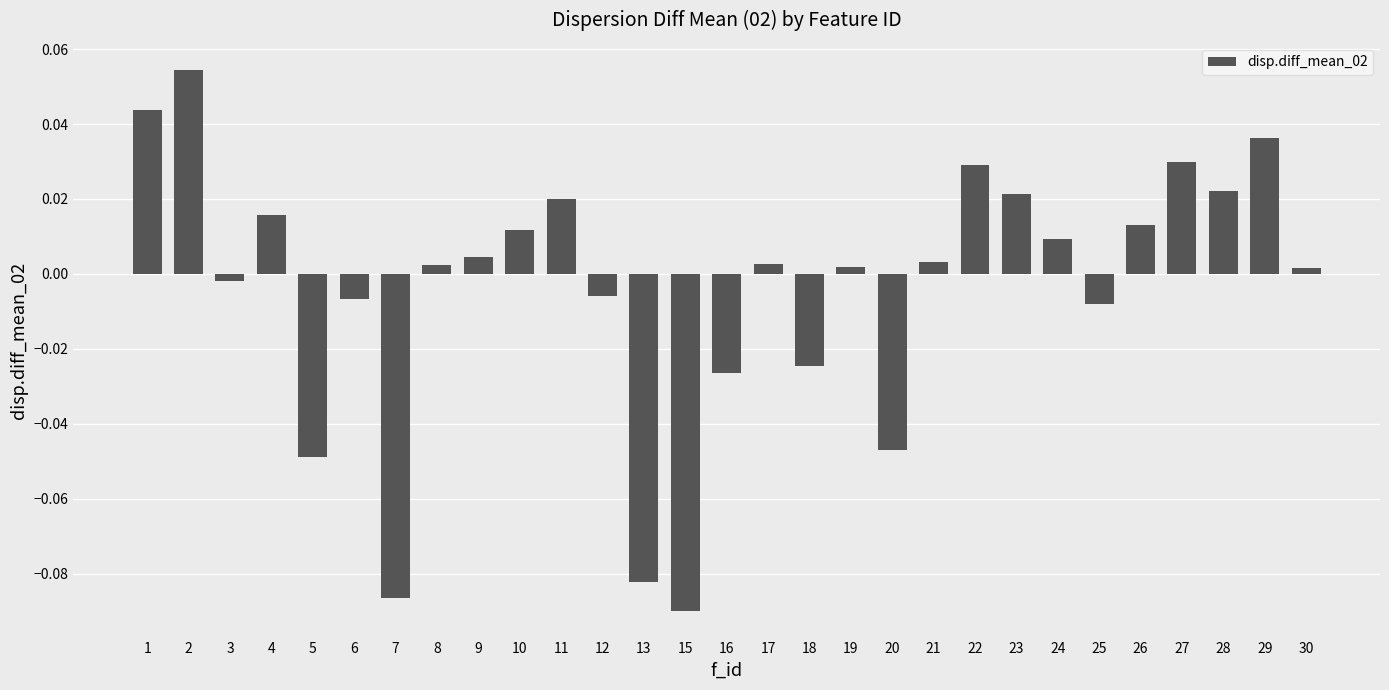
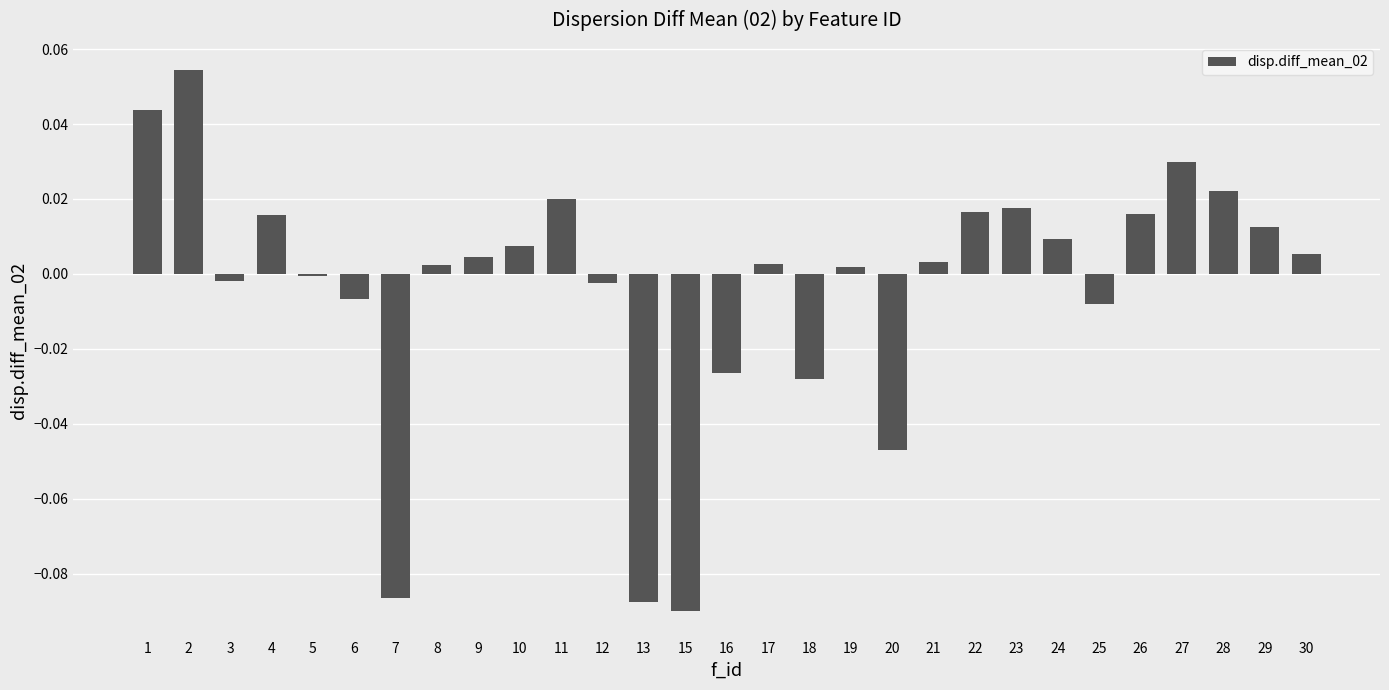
5: -0.049 -> -0.001
10: 0.012 -> 0.008
12: -0.006 -> -0.002
13: -0.082 -> -0.088
18: -0.025 -> -0.028
22: 0.029 -> 0.016
23: 0.021 -> 0.018
26: 0.013 -> 0.016
29: 0.036 -> 0.013
30: 0.001 -> 0.005
